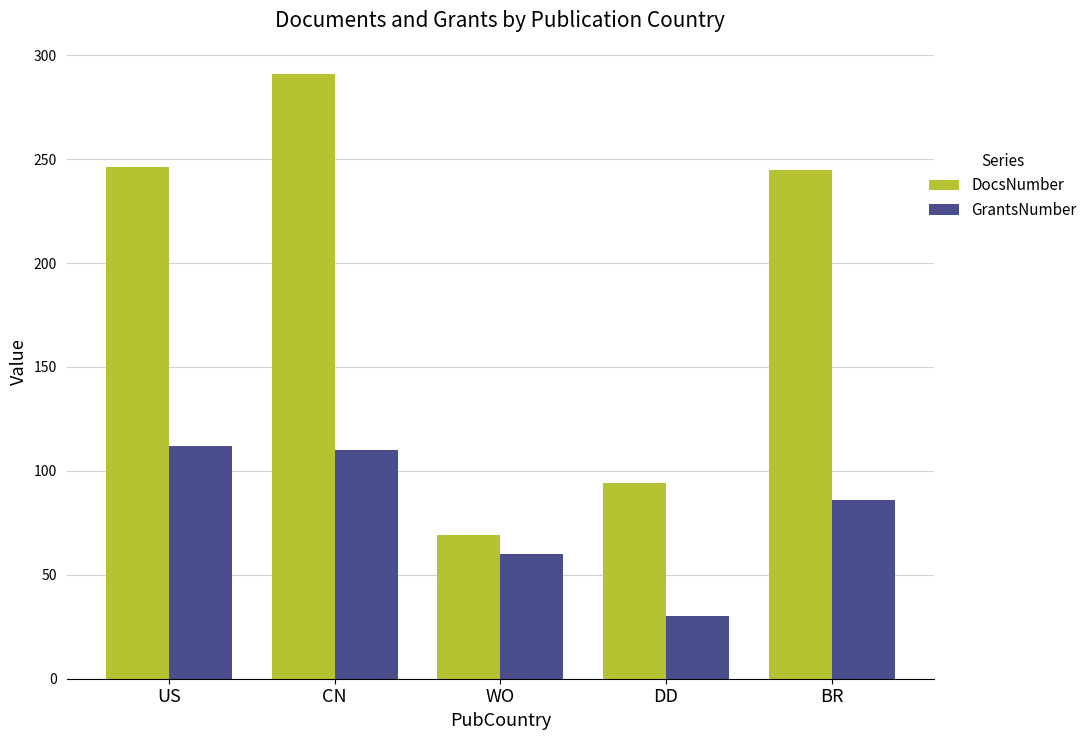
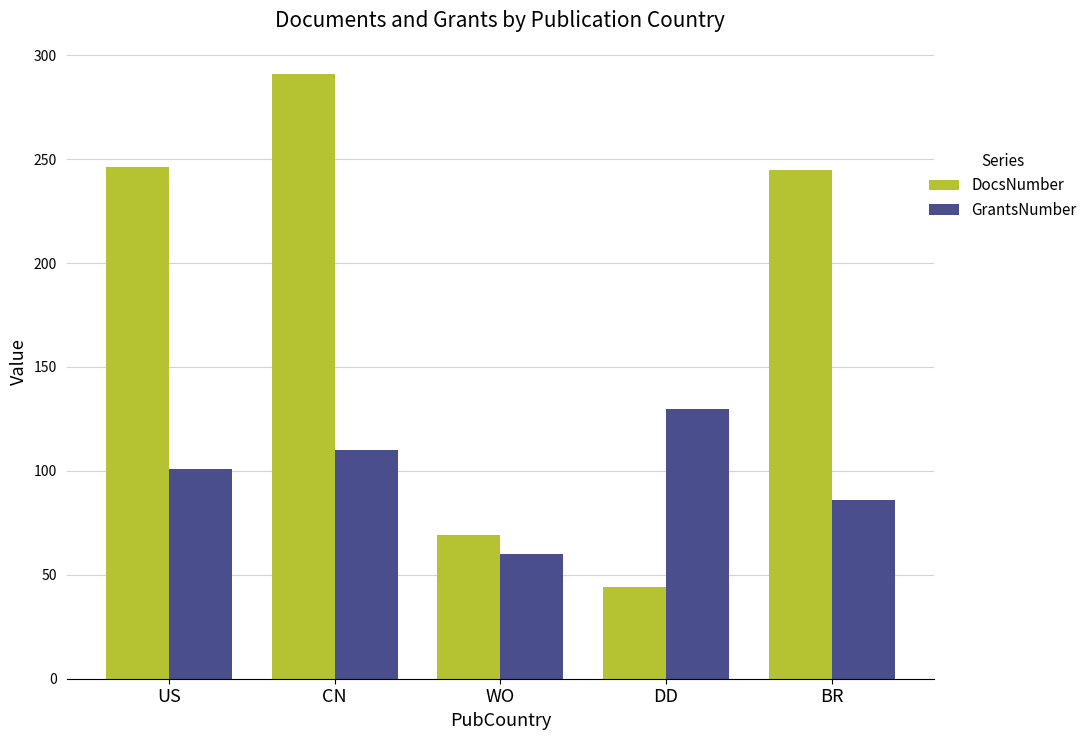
GrantsNumber, US: 112 -> 101
DocsNumber, DD: 94 -> 44
GrantsNumber, DD: 30 -> 130
